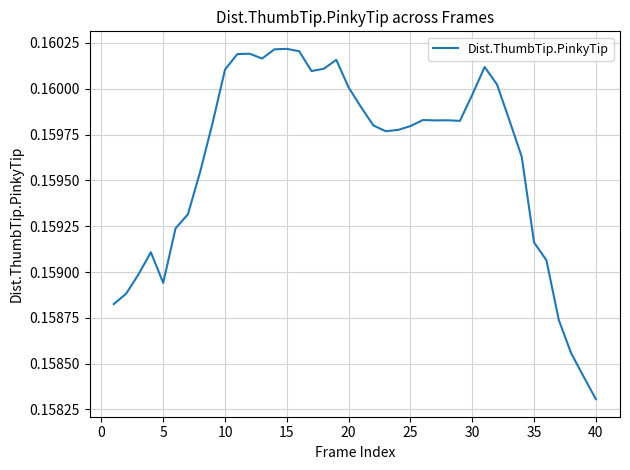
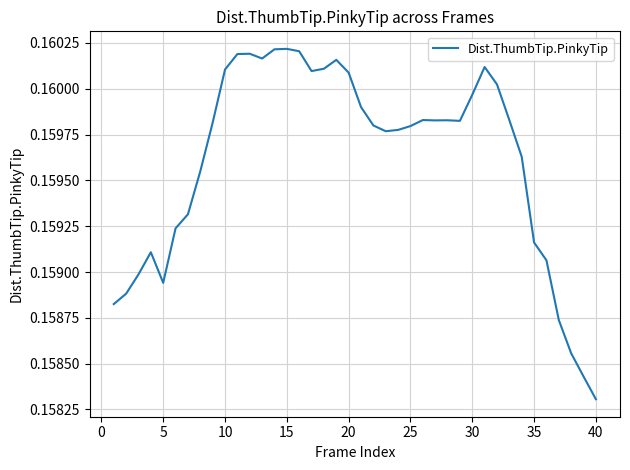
20: 0.16001 -> 0.16009
